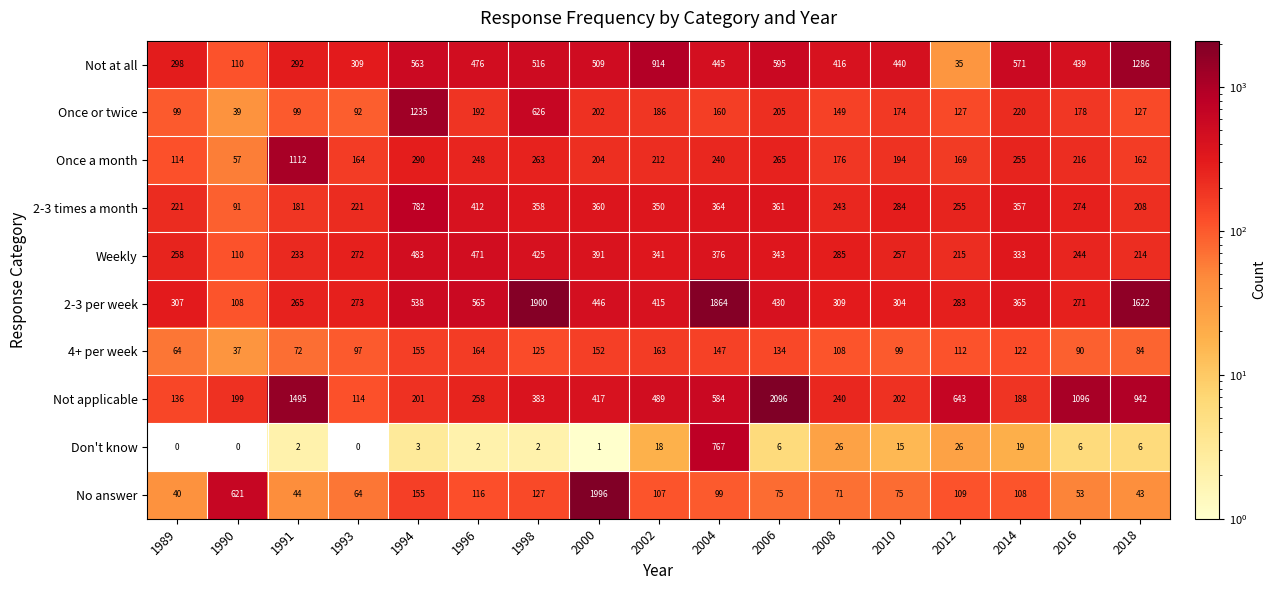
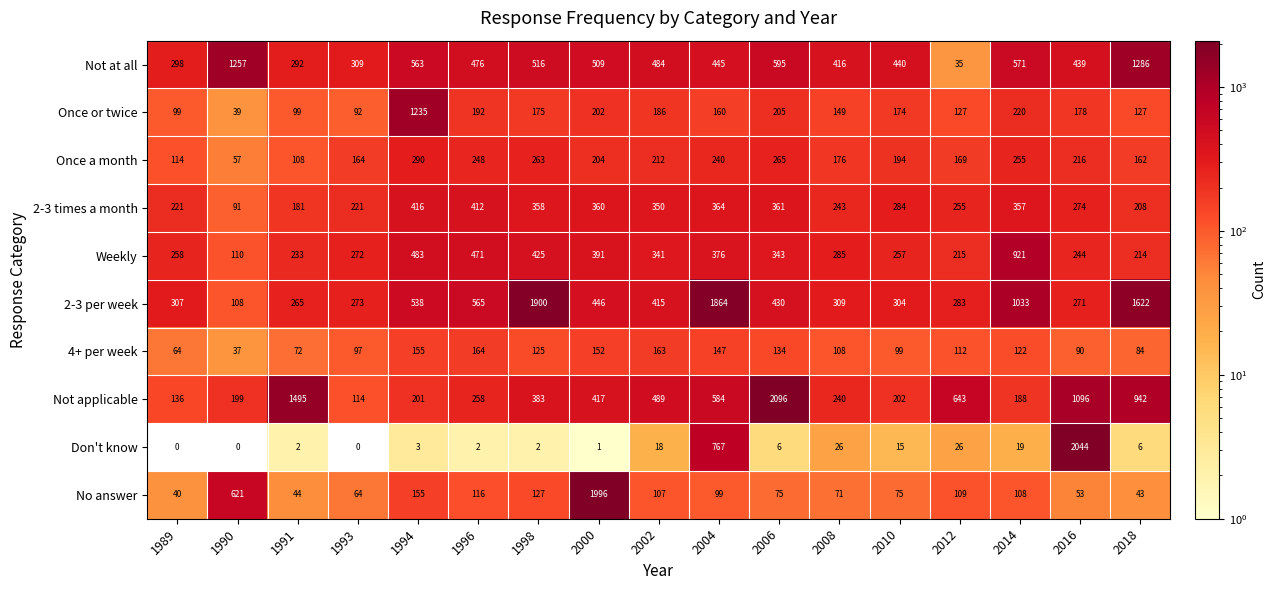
Not at all, 1990: 110 -> 1257
Not at all, 2002: 914 -> 484
Once or twice, 1998: 626 -> 175
Once a month, 1991: 1112 -> 108
2-3 times a month, 1994: 782 -> 416
Weekly, 2014: 333 -> 921
2-3 per week, 2014: 365 -> 1033
Don't know, 2016: 6 -> 2044
